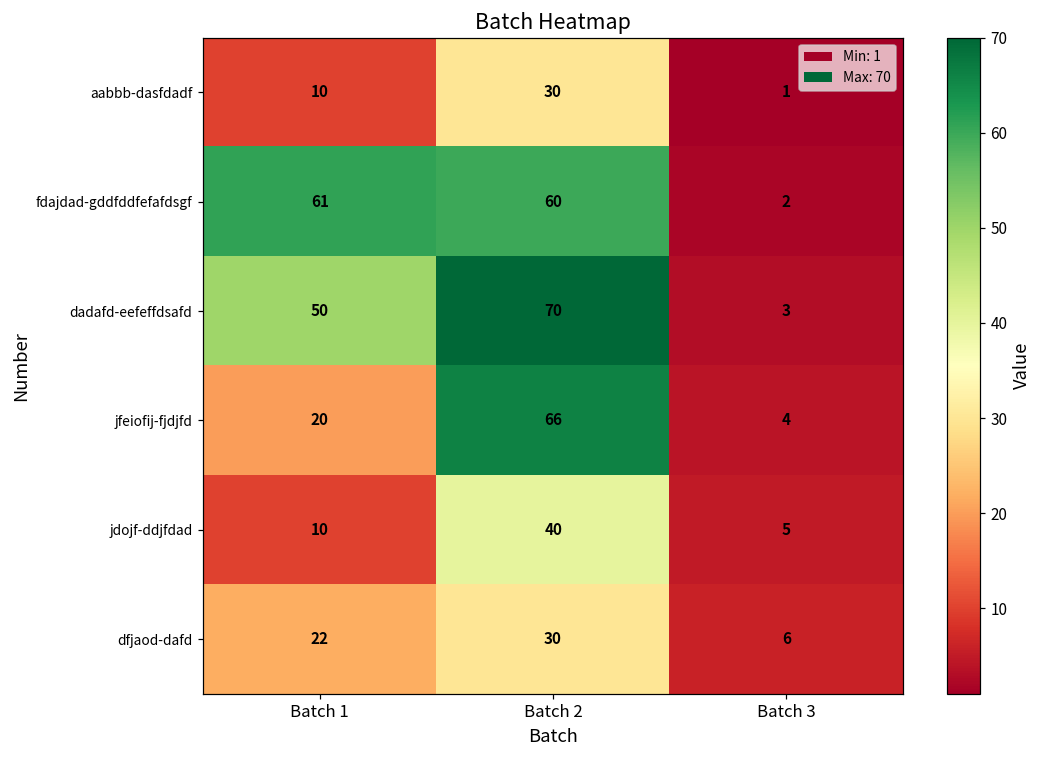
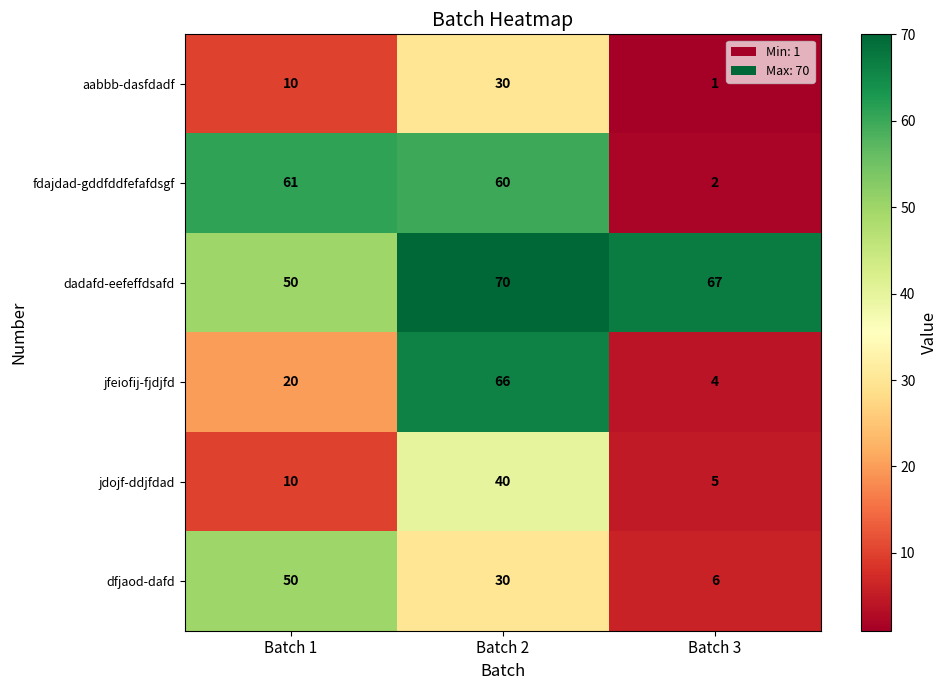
dadafd-eefeffdsafd, Batch 3: 3 -> 67
dfjaod-dafd, Batch 1: 22 -> 50
